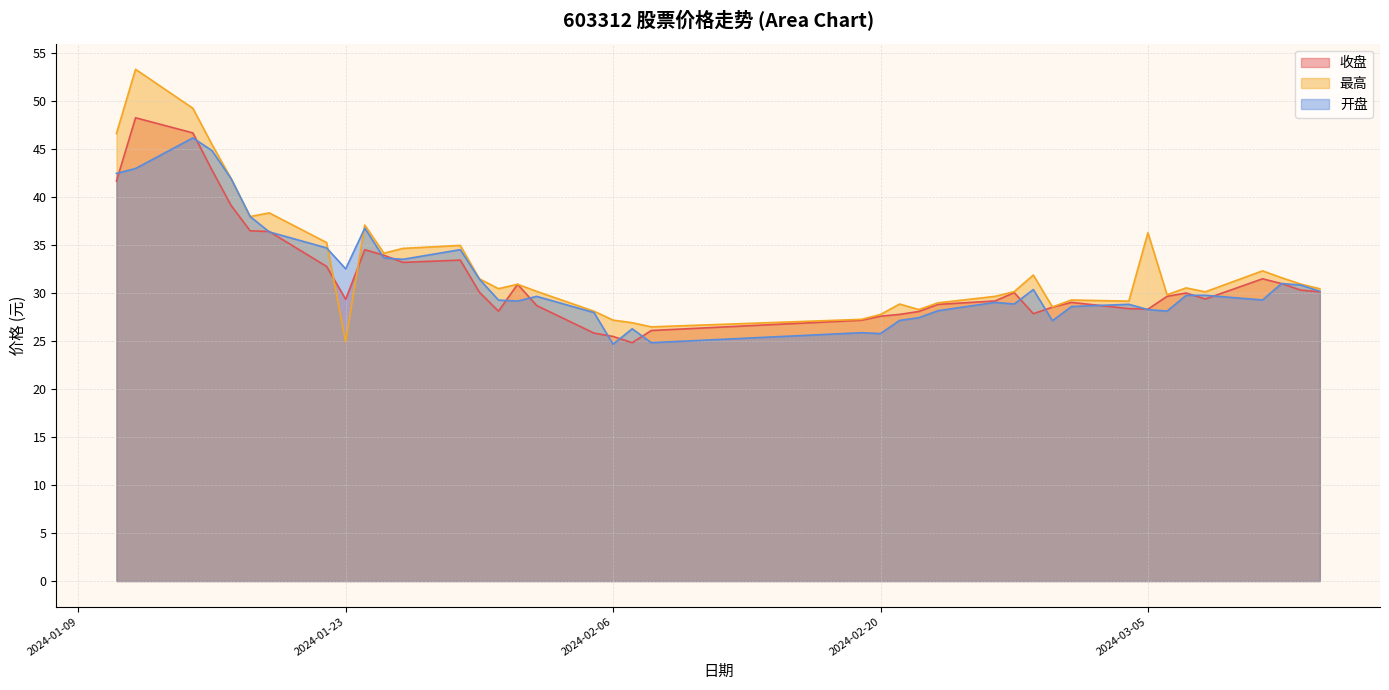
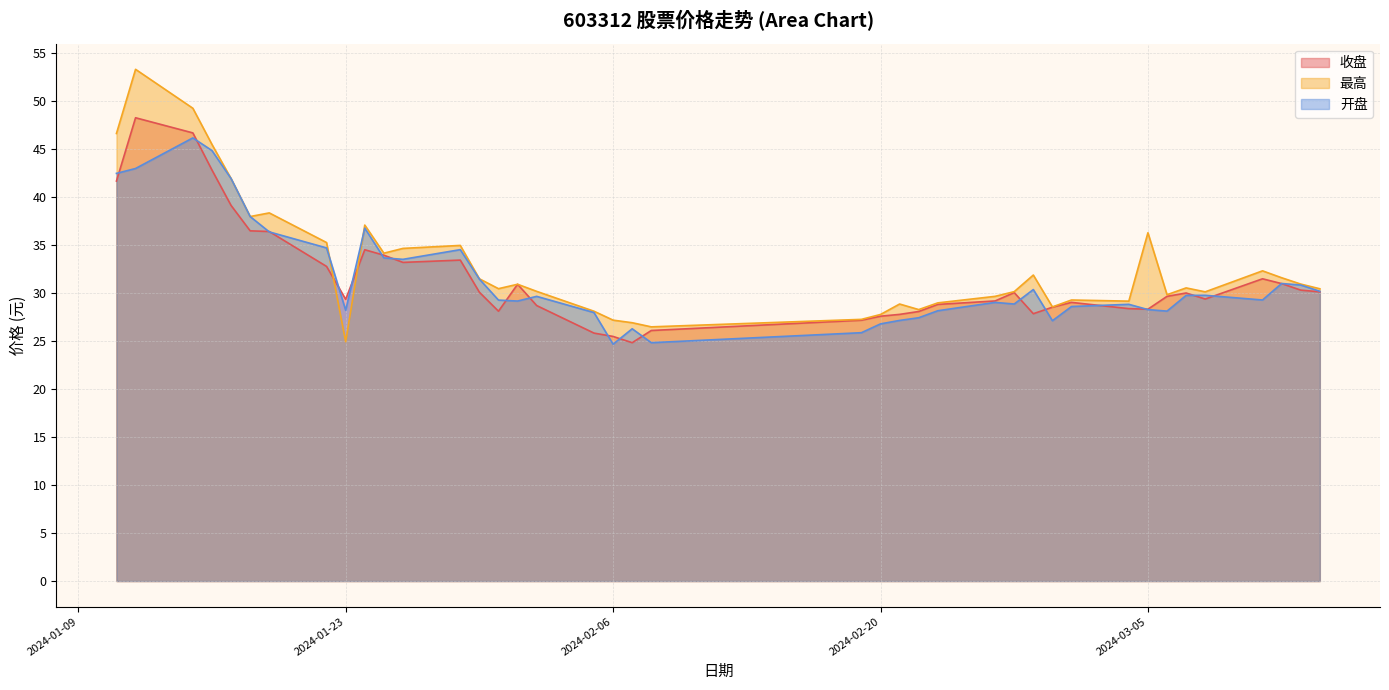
开盘, 2024-01-23: 33 -> 28
开盘, 2024-02-20: 26 -> 27
